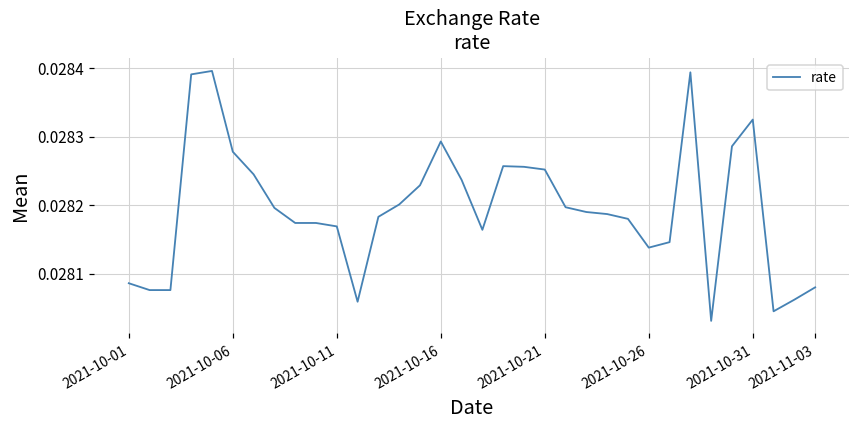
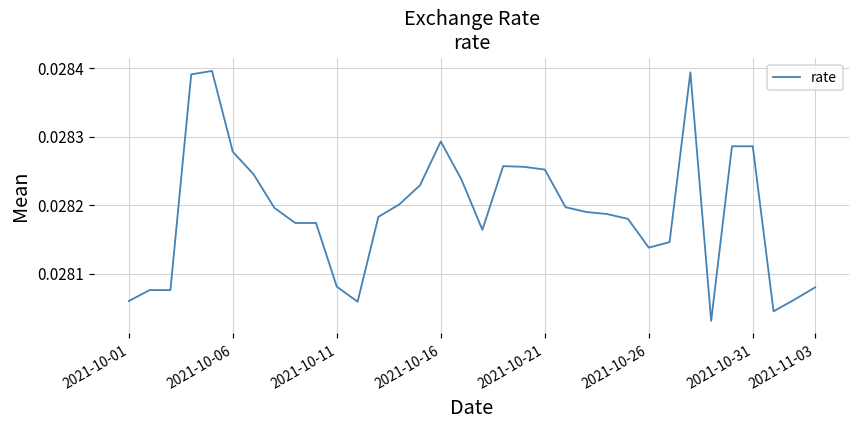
2021-10-01: 0.02809 -> 0.02806
2021-10-11: 0.02817 -> 0.02808
2021-10-31: 0.02833 -> 0.02829
